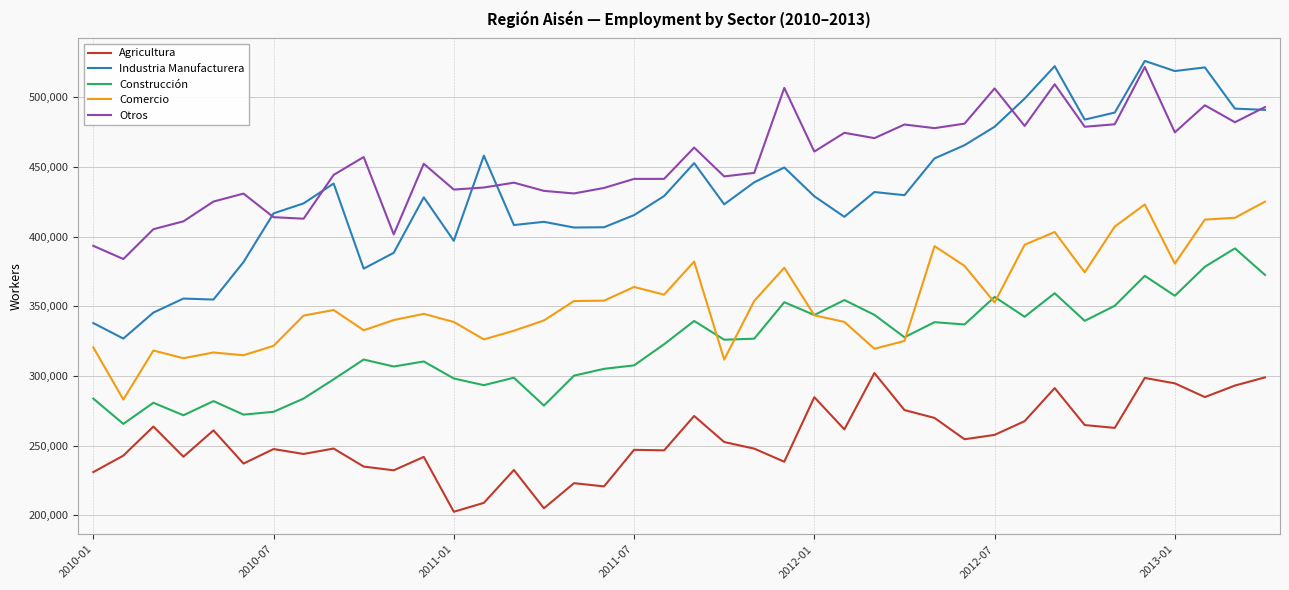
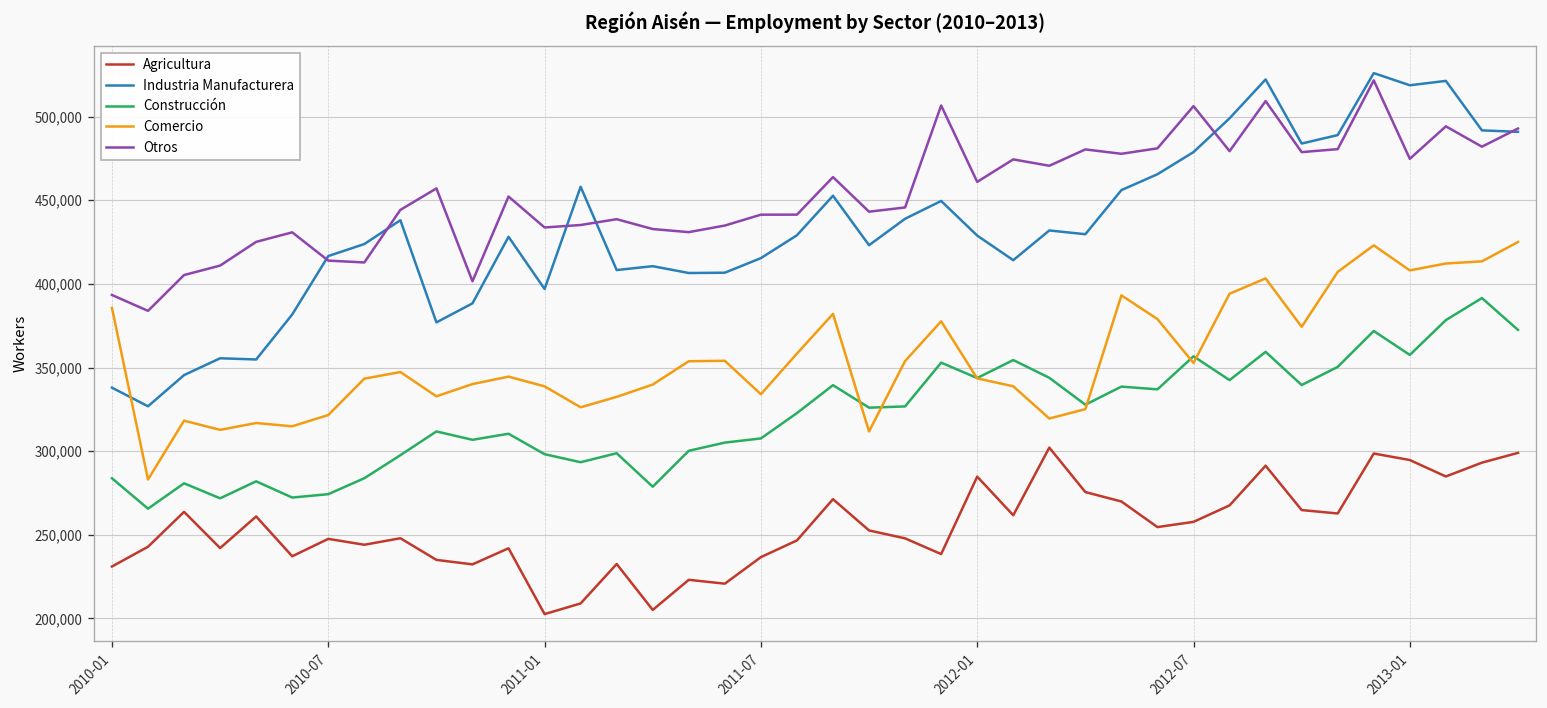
Comercio, 2010-01: 321,000 -> 386,000
Agricultura, 2011-07: 247,000 -> 237,000
Comercio, 2011-07: 364,000 -> 334,000
Comercio, 2013-01: 381,000 -> 408,000
